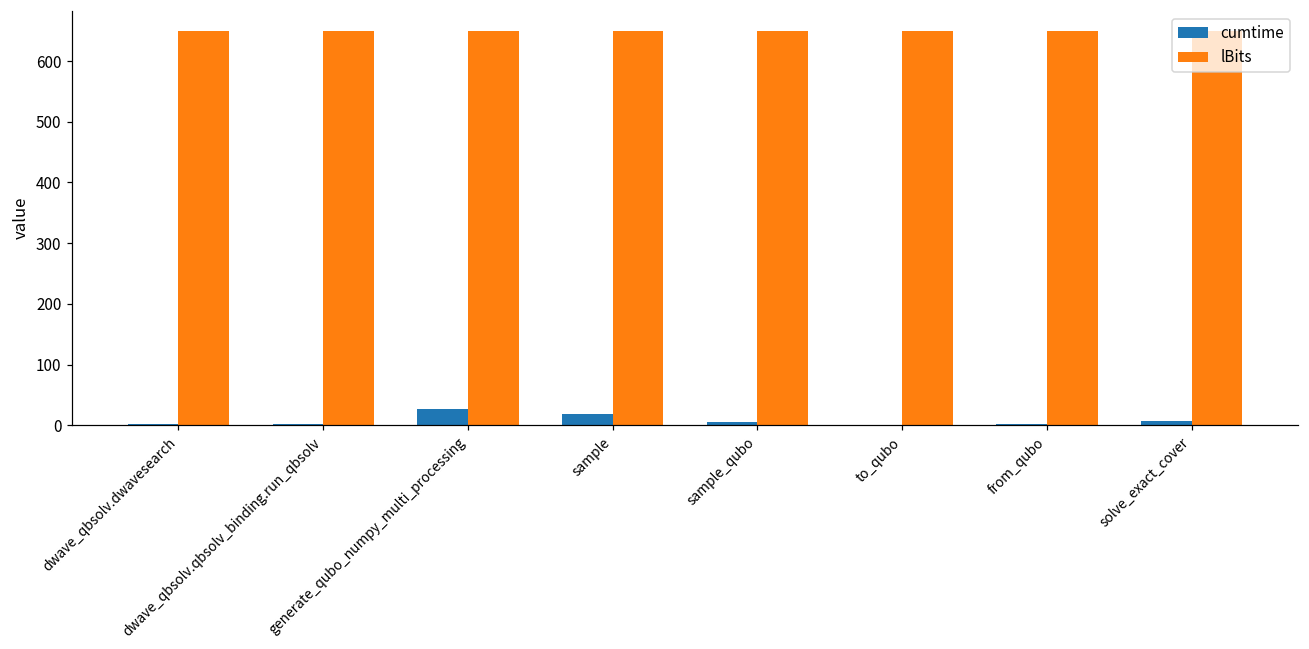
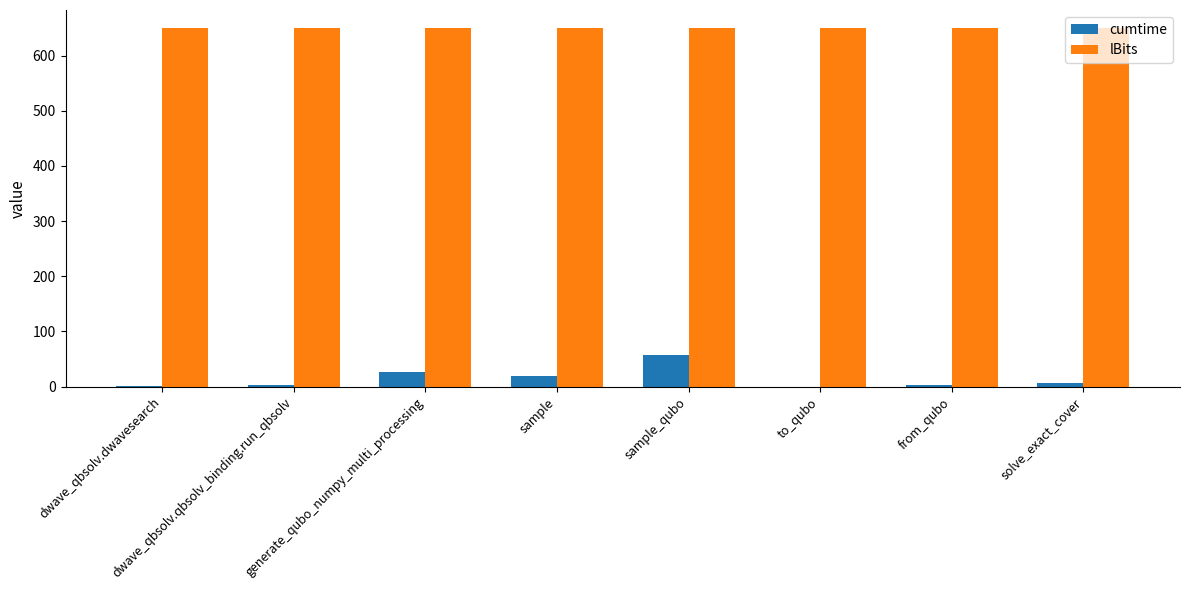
cumtime, sample_qubo: 10 -> 60
